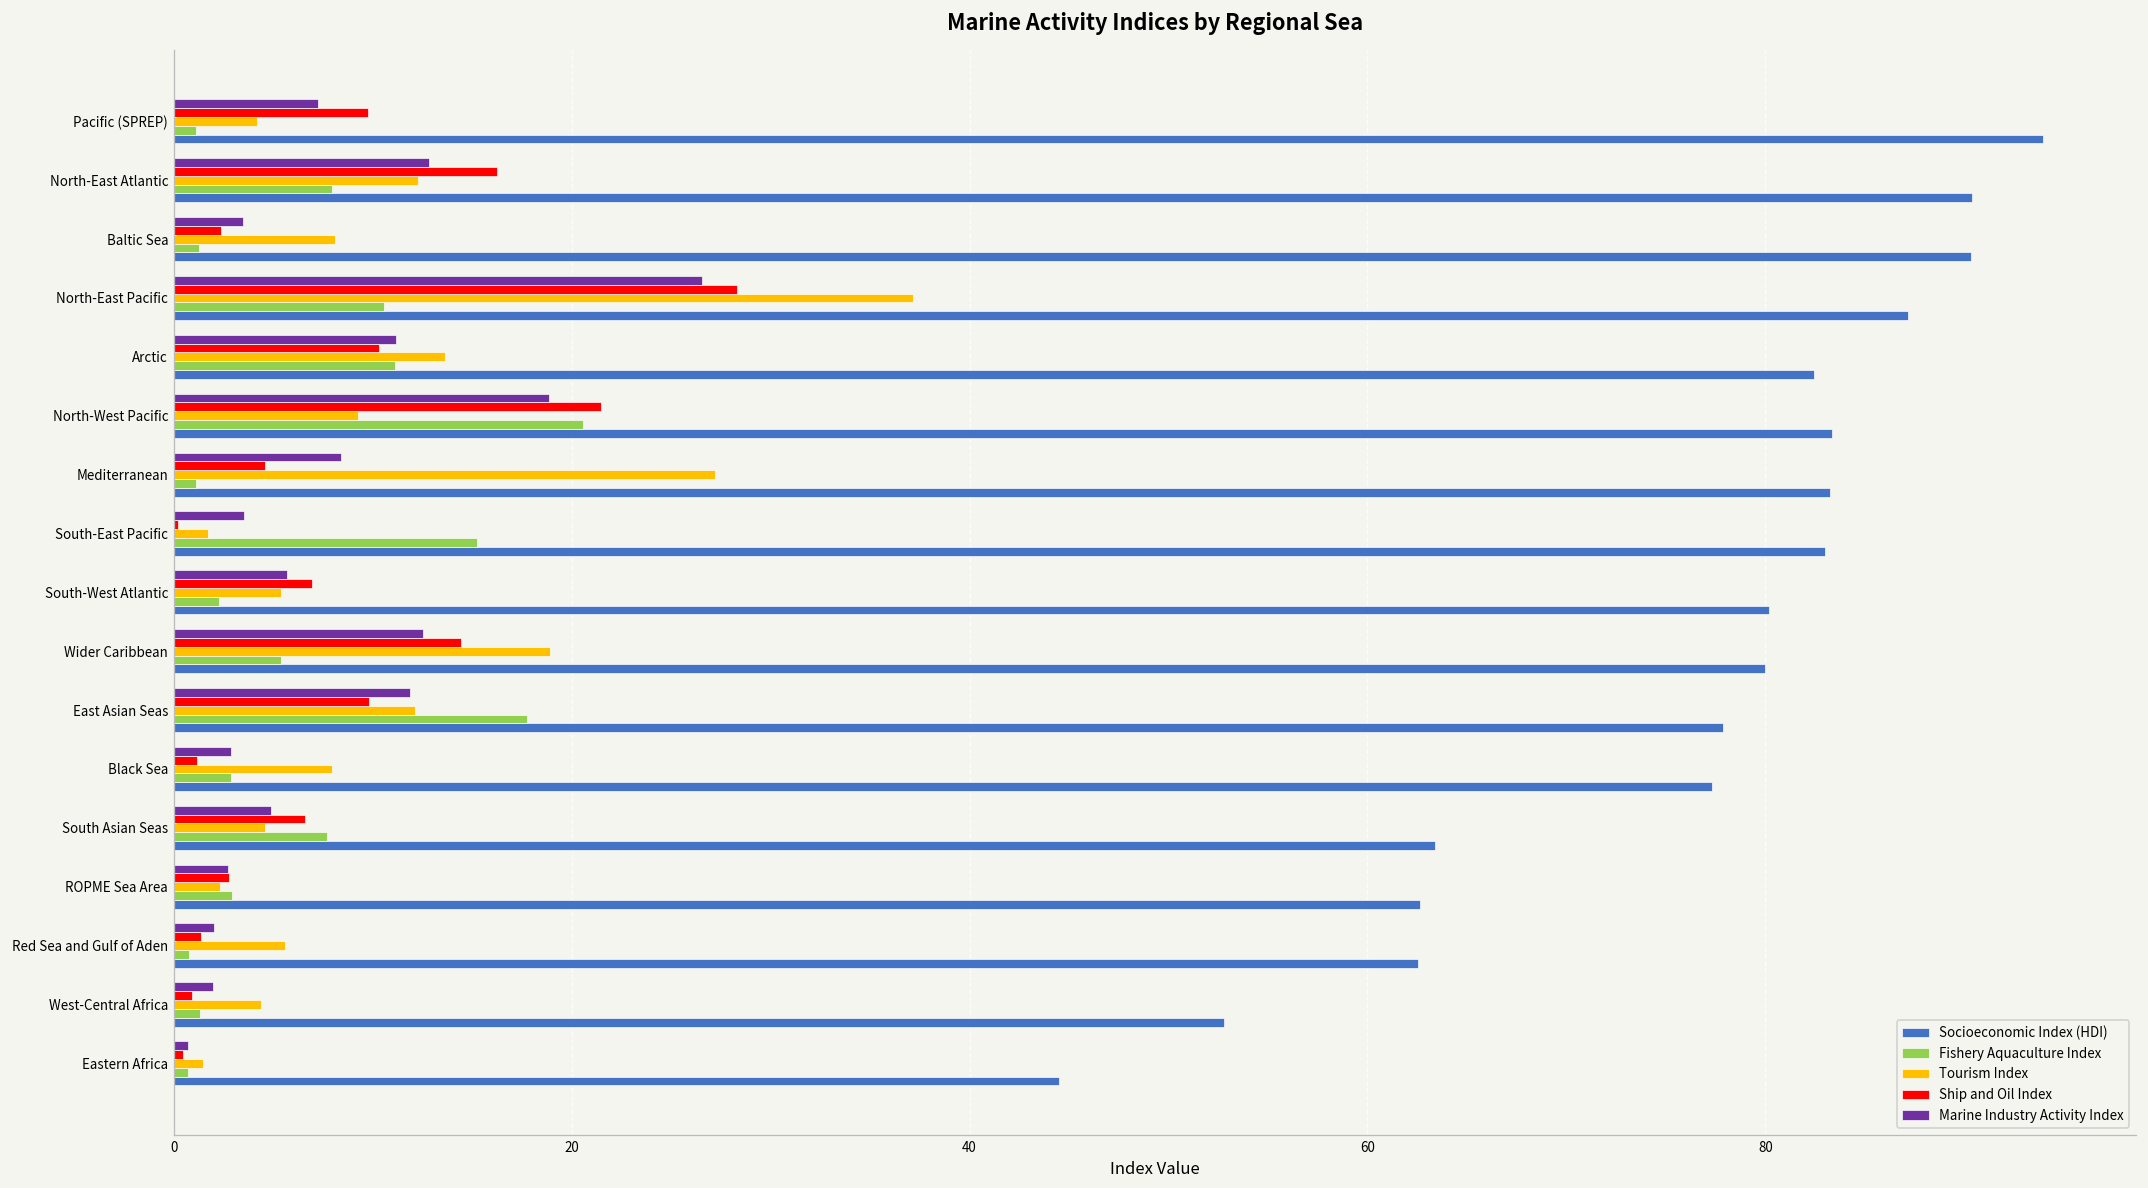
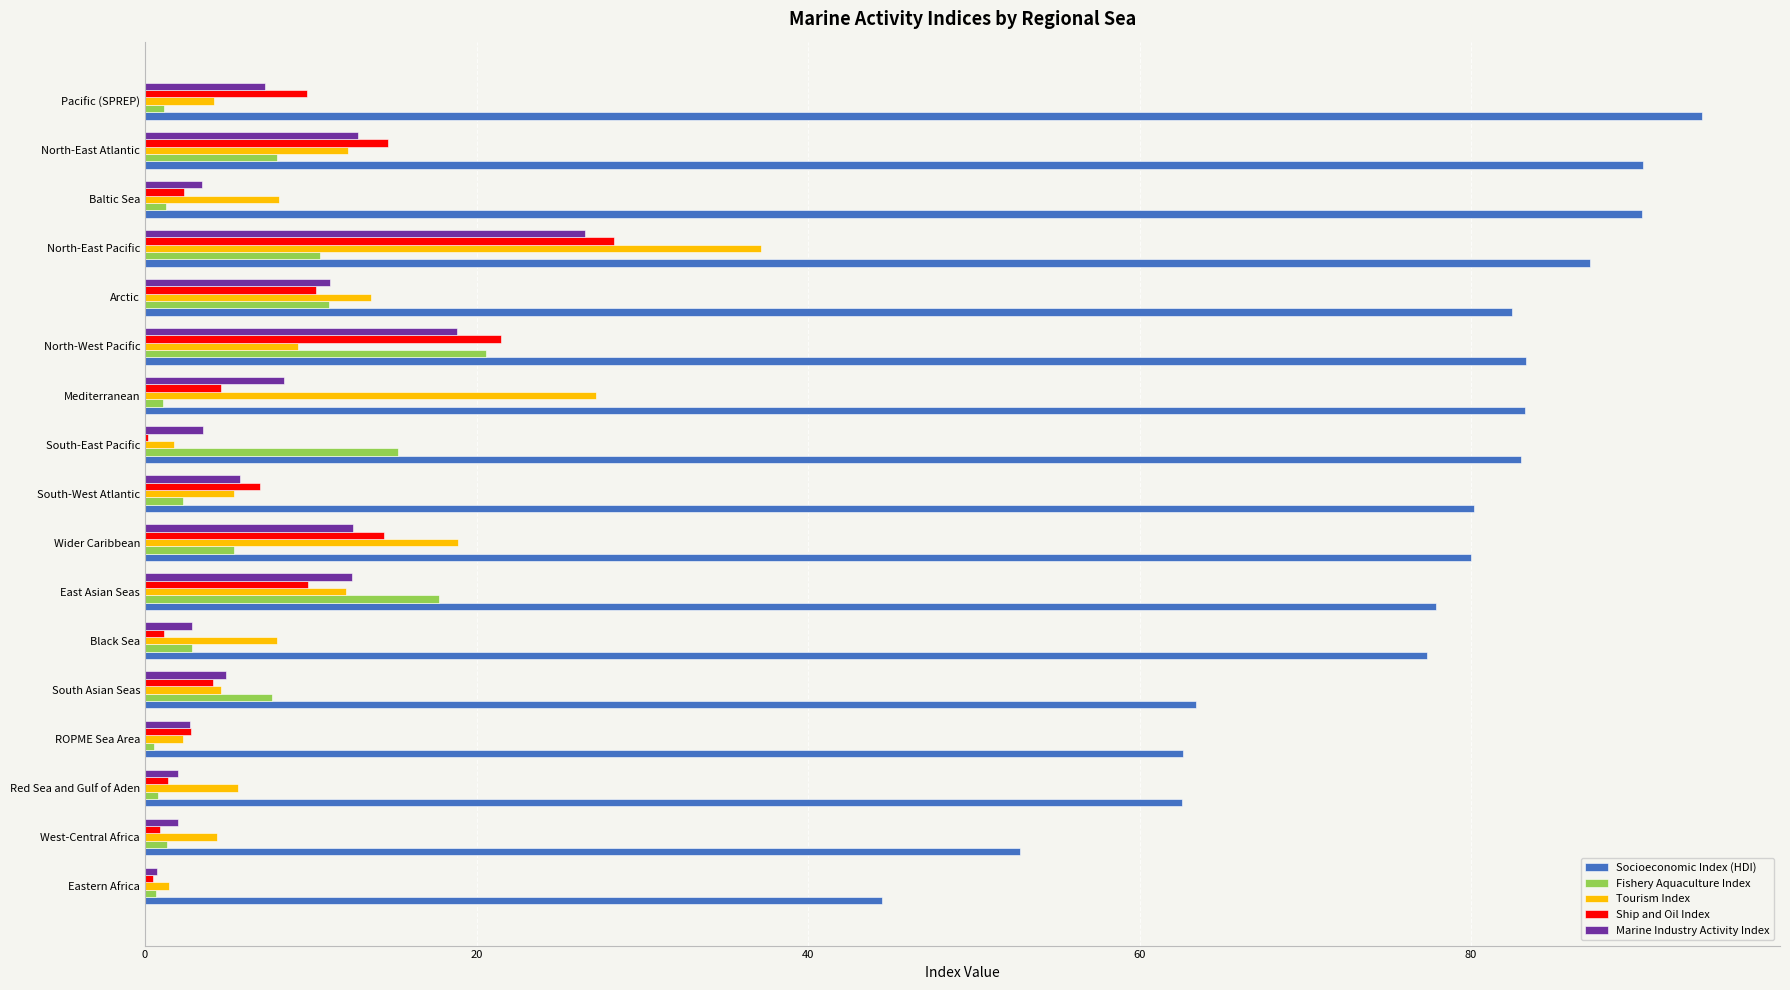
Ship and Oil Index, North-East Atlantic: 16.2 -> 14.6
Marine Industry Activity Index, East Asian Seas: 11.9 -> 12.5
Ship and Oil Index, South Asian Seas: 6.6 -> 4.1
Fishery Aquaculture Index, ROPME Sea Area: 2.9 -> 0.6
